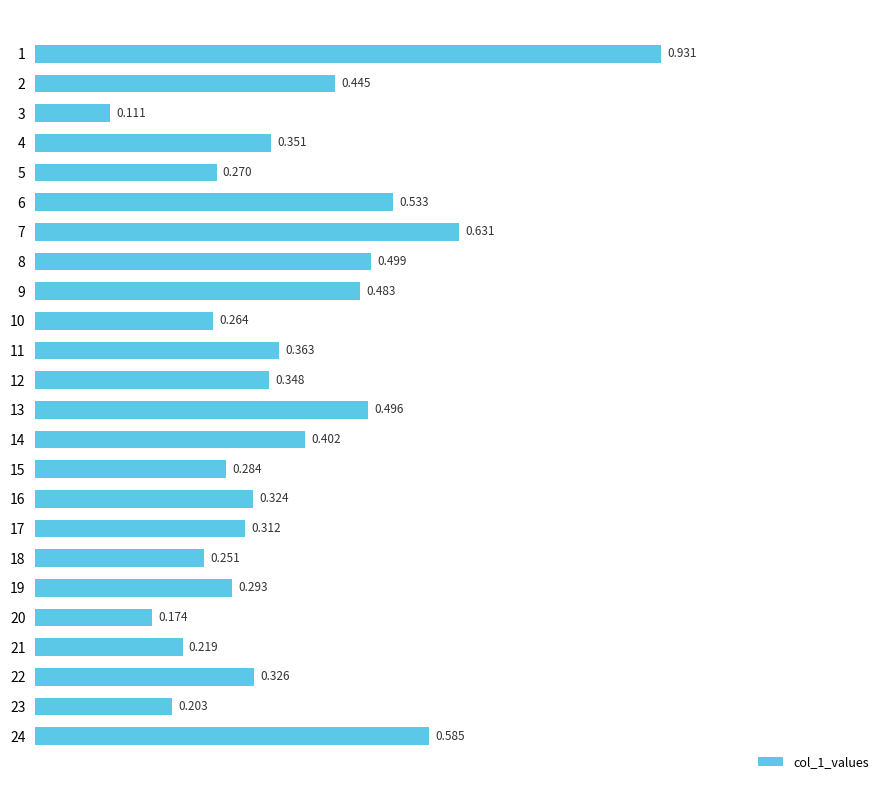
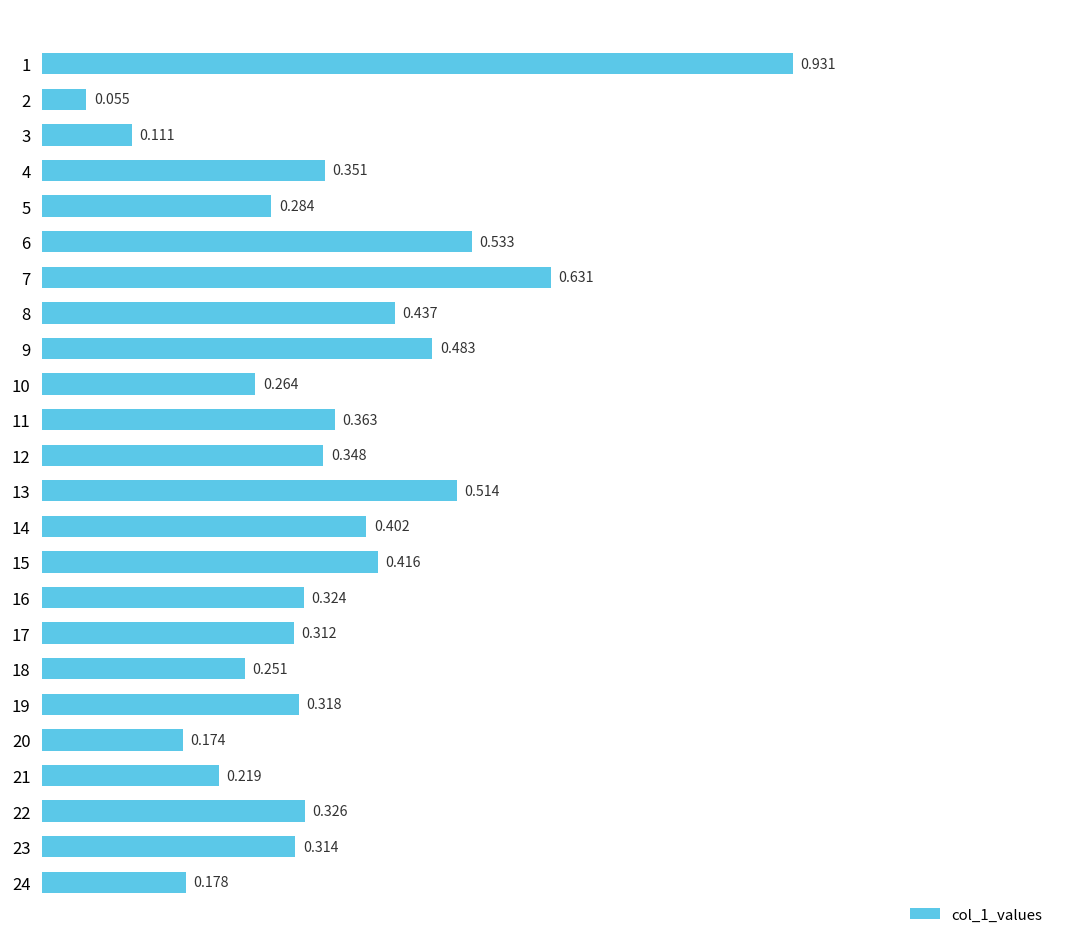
2: 0.445 -> 0.055
5: 0.270 -> 0.284
8: 0.499 -> 0.437
13: 0.496 -> 0.514
15: 0.284 -> 0.416
19: 0.293 -> 0.318
23: 0.203 -> 0.314
24: 0.585 -> 0.178
